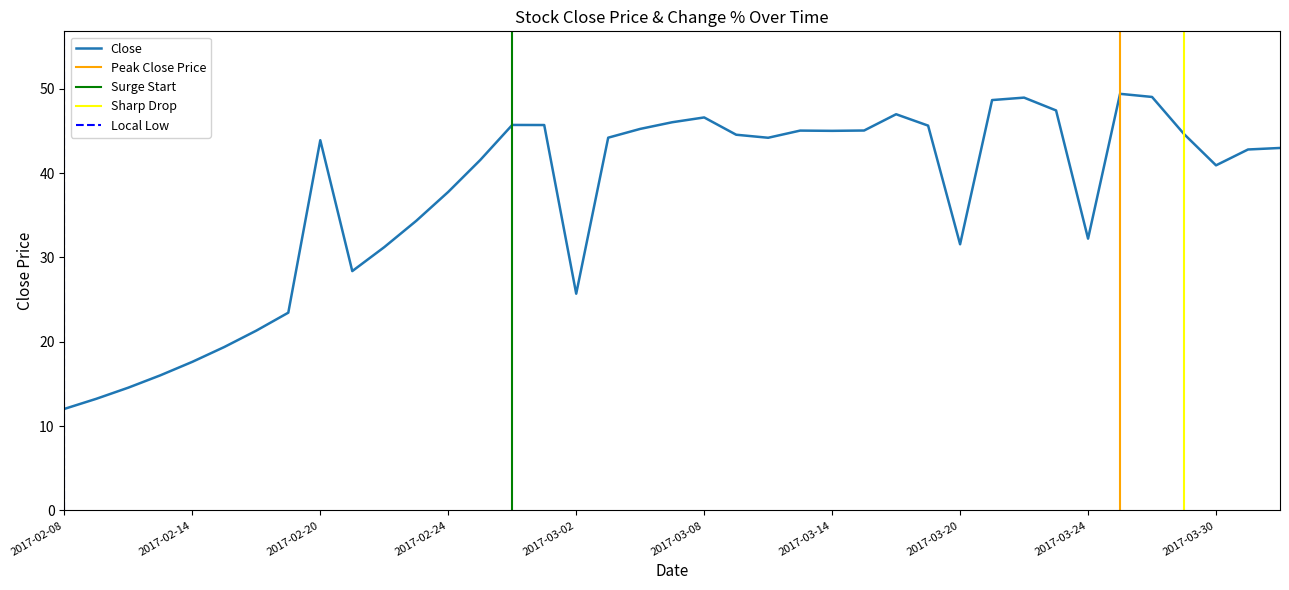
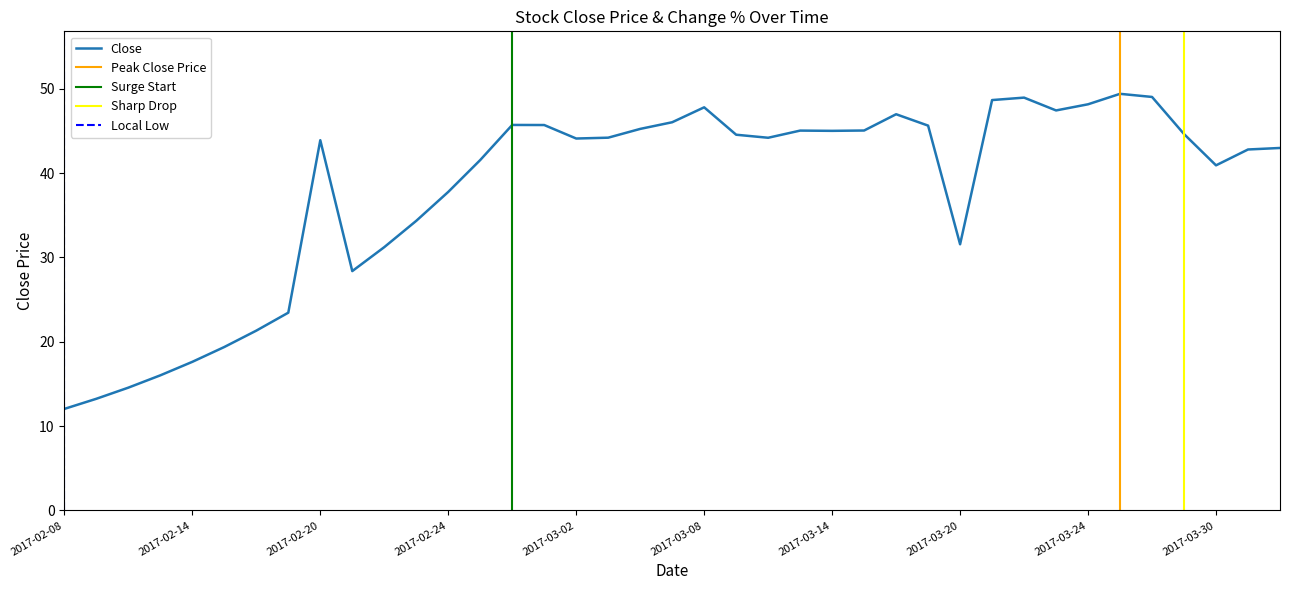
2017-03-02: 26 -> 44
2017-03-08: 47 -> 48
2017-03-24: 32 -> 48
